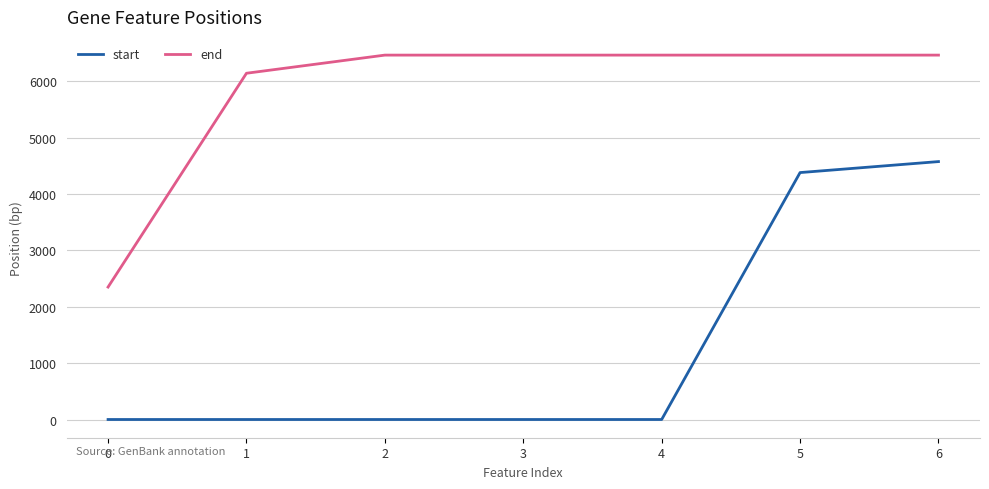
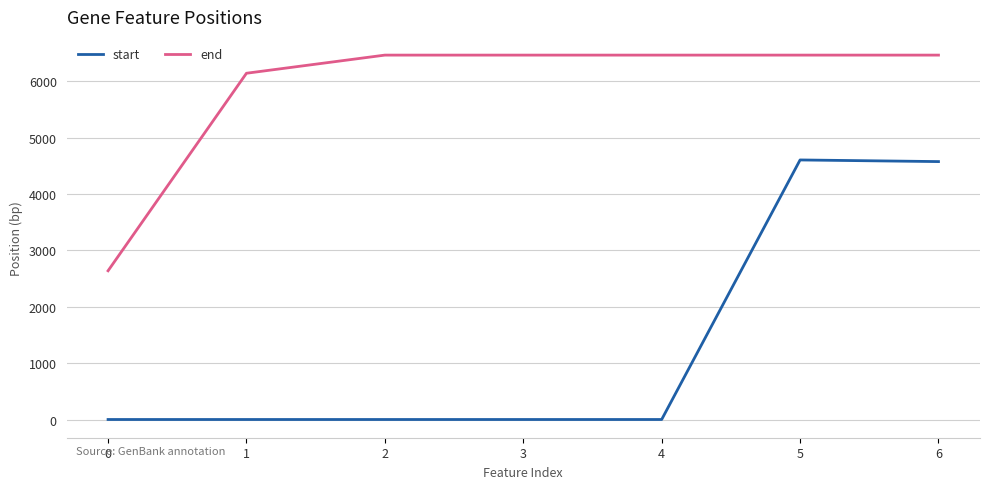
end, 0: 2400 -> 2600
start, 5: 4400 -> 4600
